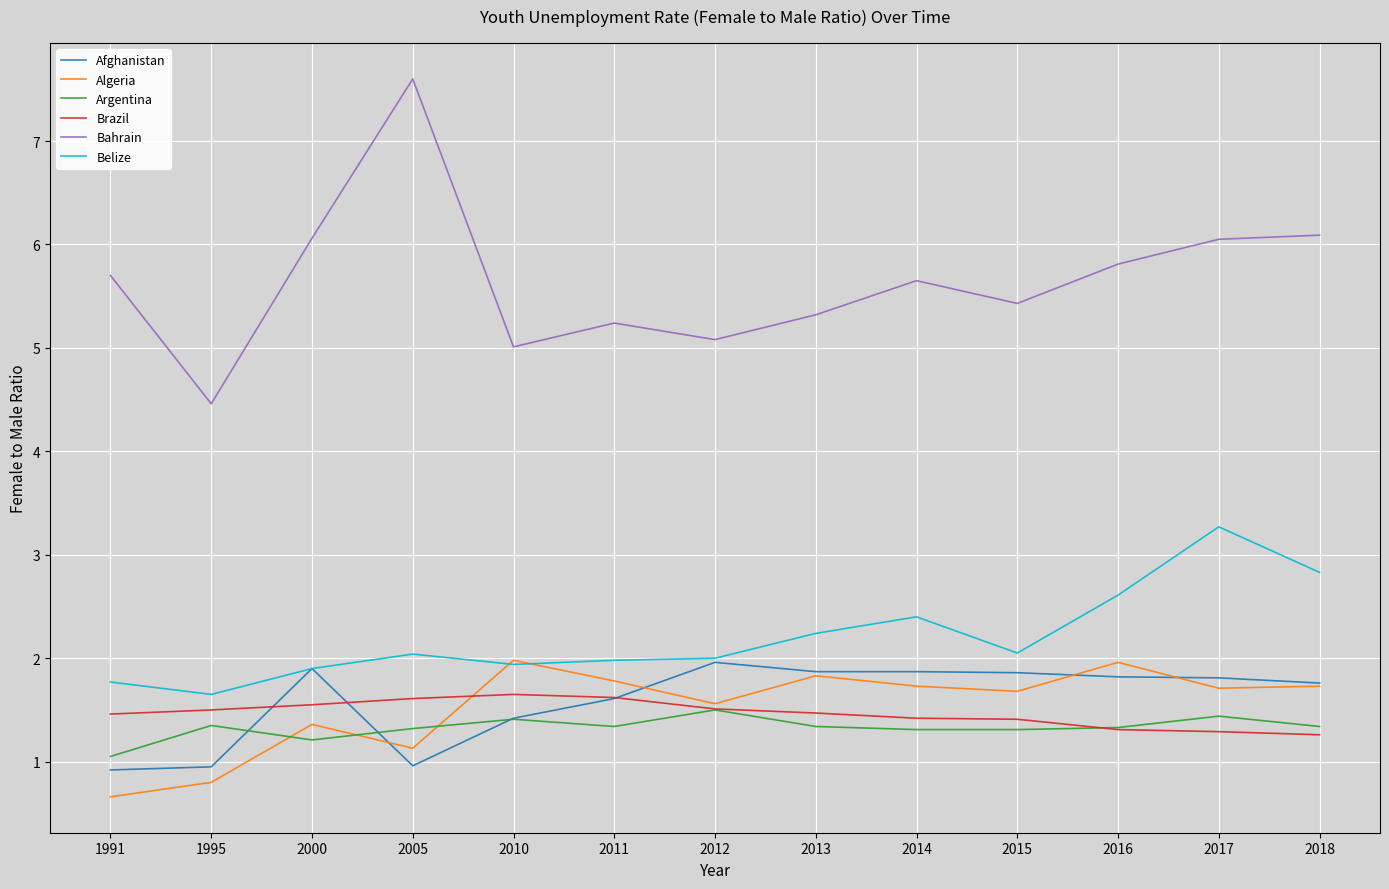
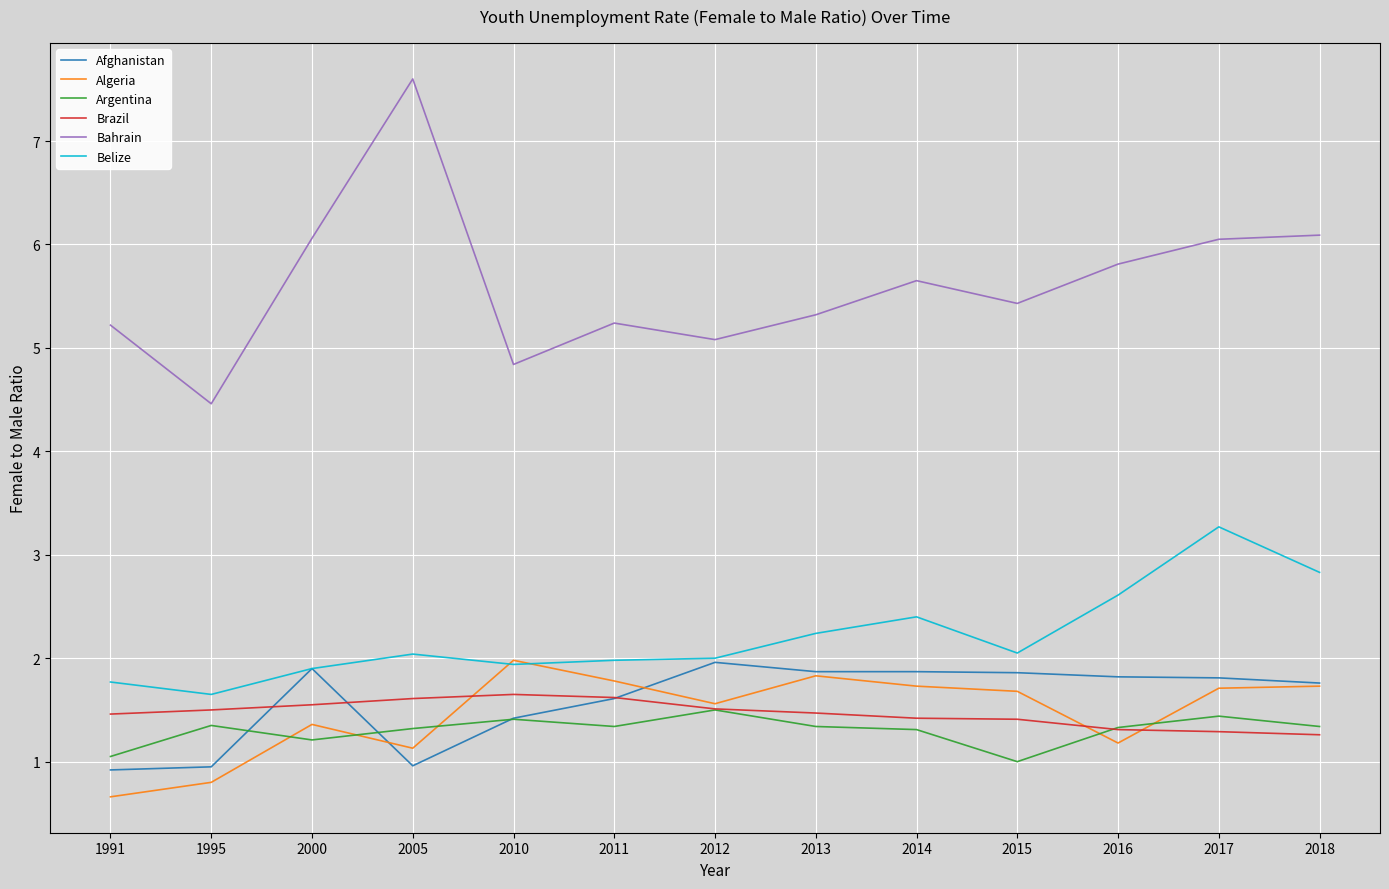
Bahrain, 1991: 5.70 -> 5.22
Bahrain, 2010: 5.01 -> 4.84
Argentina, 2015: 1.31 -> 1.00
Algeria, 2016: 1.96 -> 1.18
